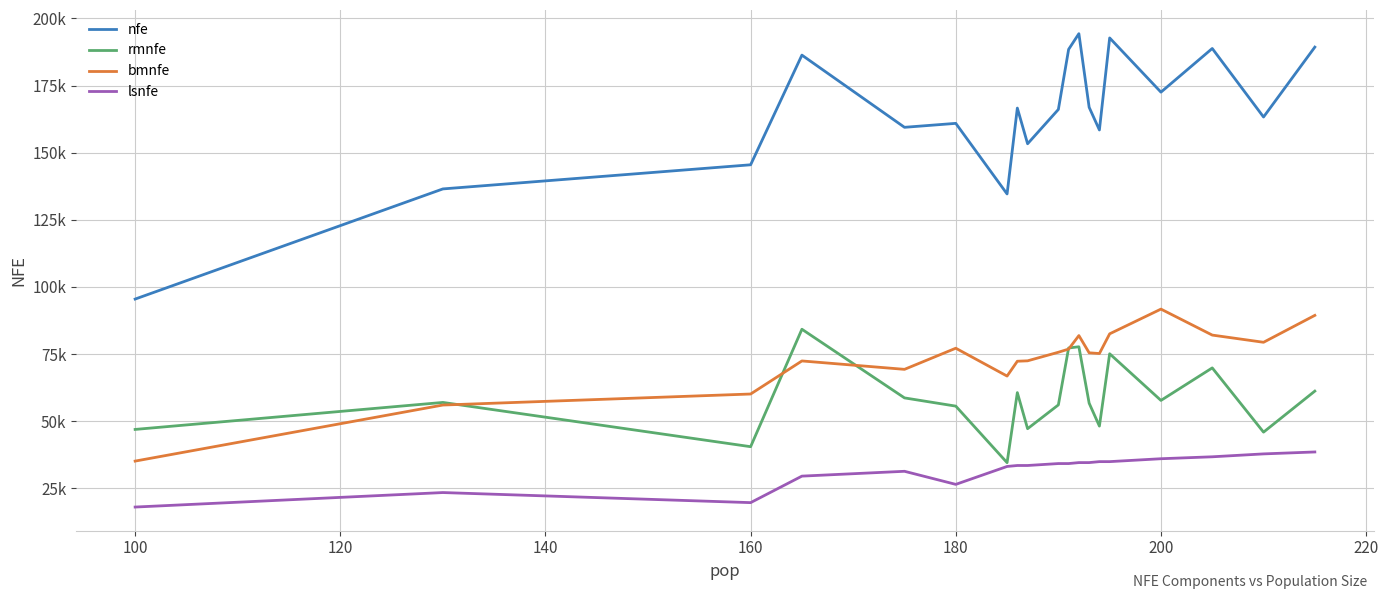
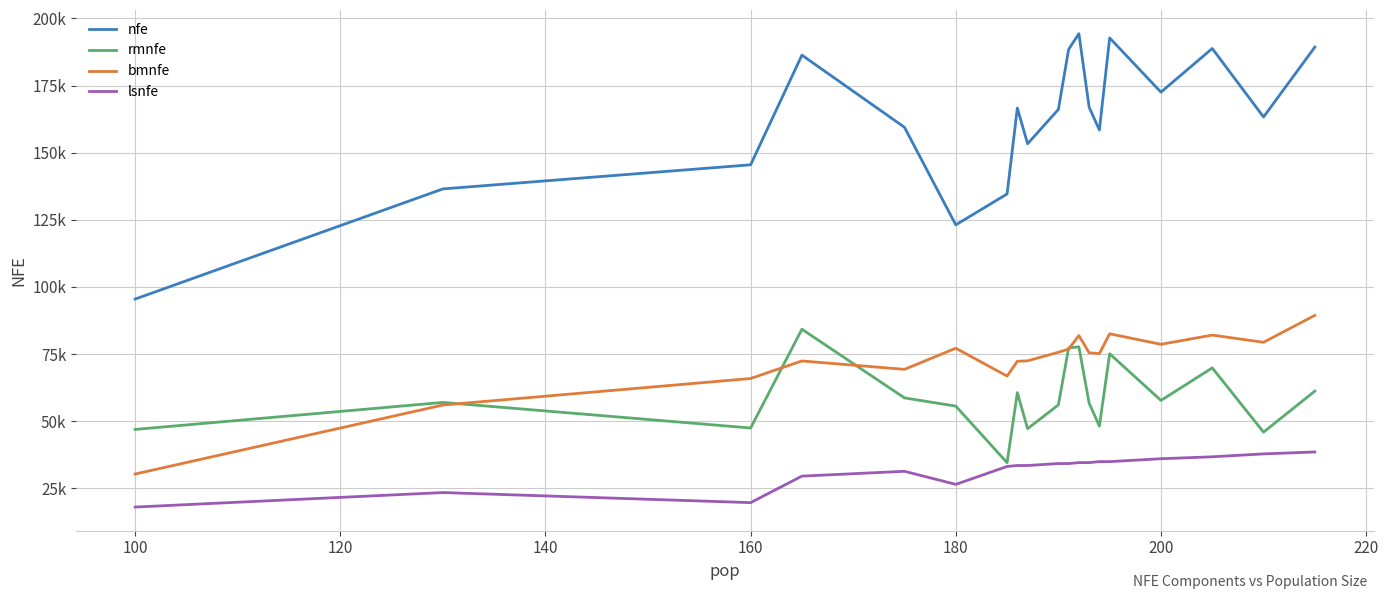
bmnfe, 100: 35000 -> 30000
rmnfe, 160: 40000 -> 47000
bmnfe, 160: 60000 -> 66000
nfe, 180: 161000 -> 123000
bmnfe, 200: 92000 -> 79000
